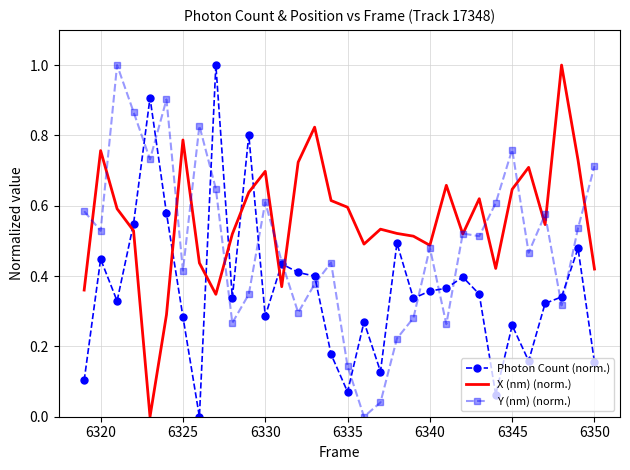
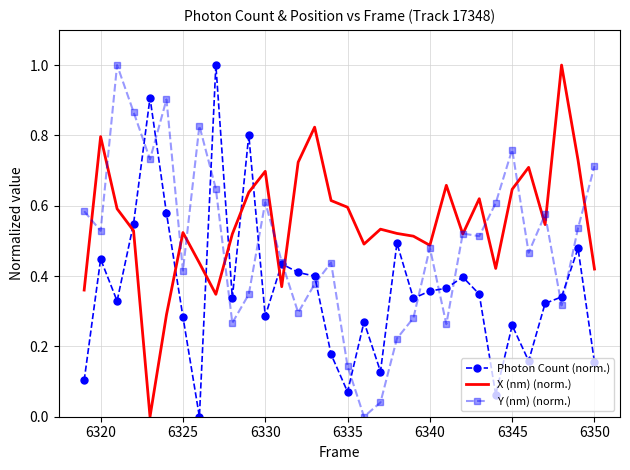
X (nm) (norm.), 6320: 0.76 -> 0.80
X (nm) (norm.), 6325: 0.79 -> 0.52
